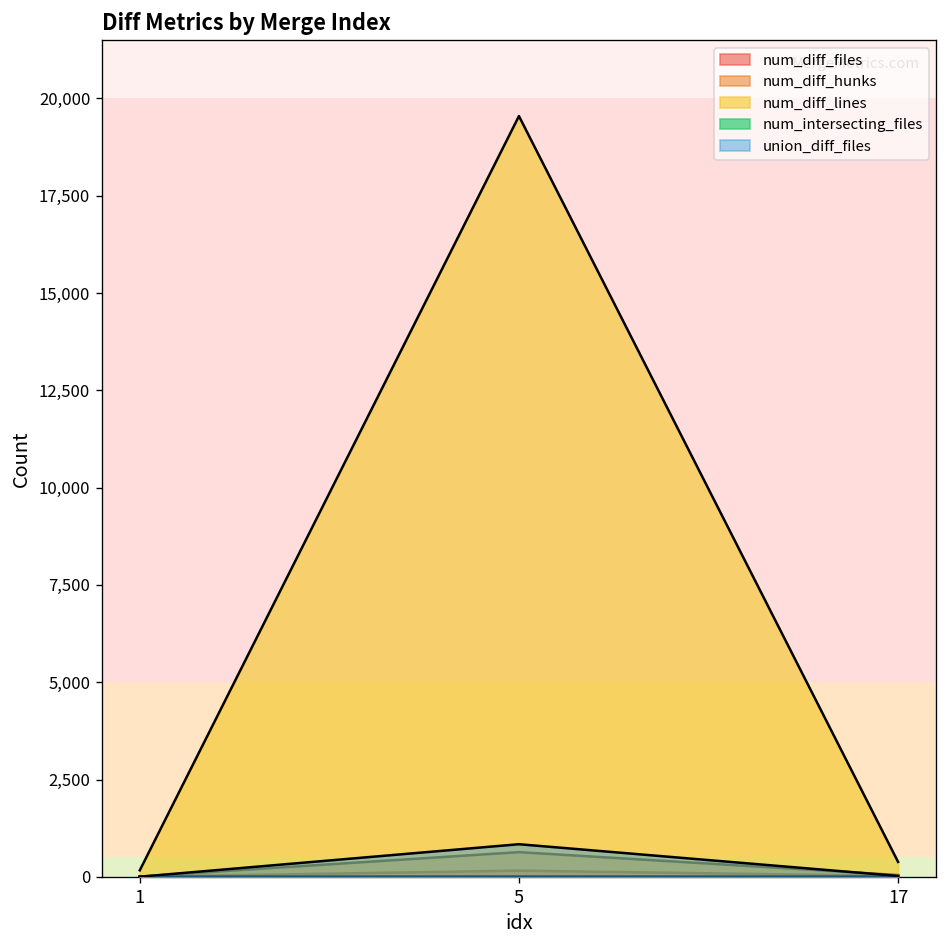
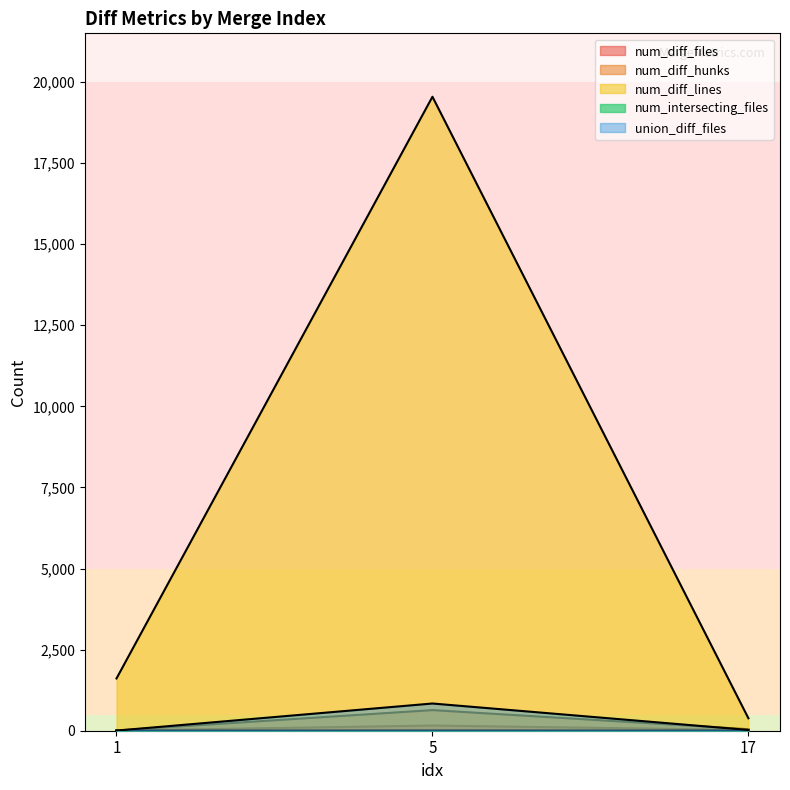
num_diff_lines, 1: 200 -> 1,600
